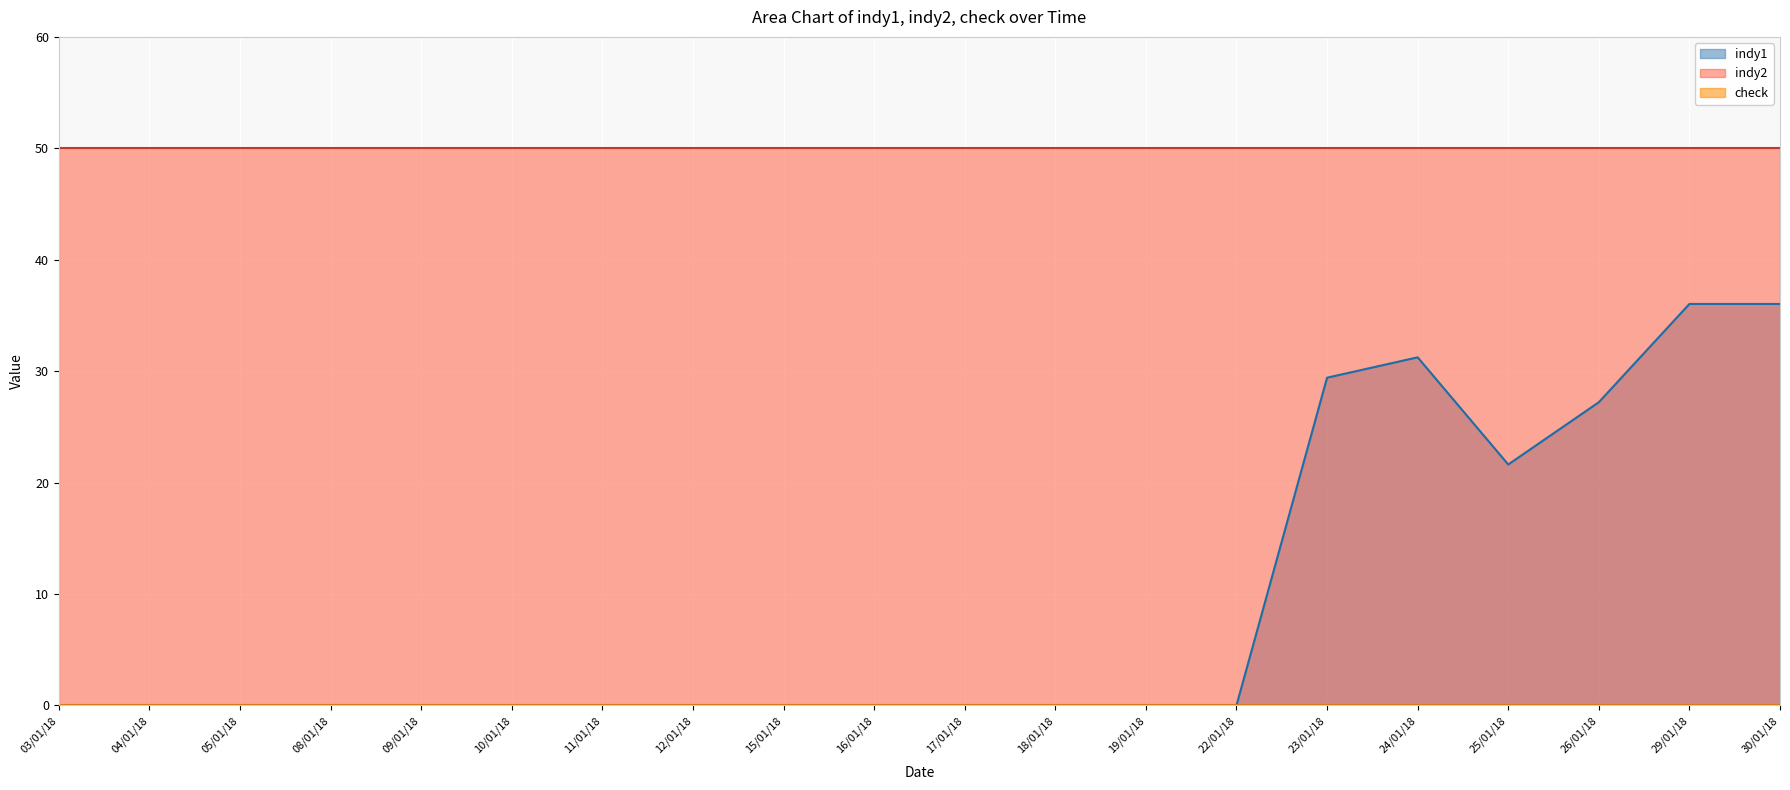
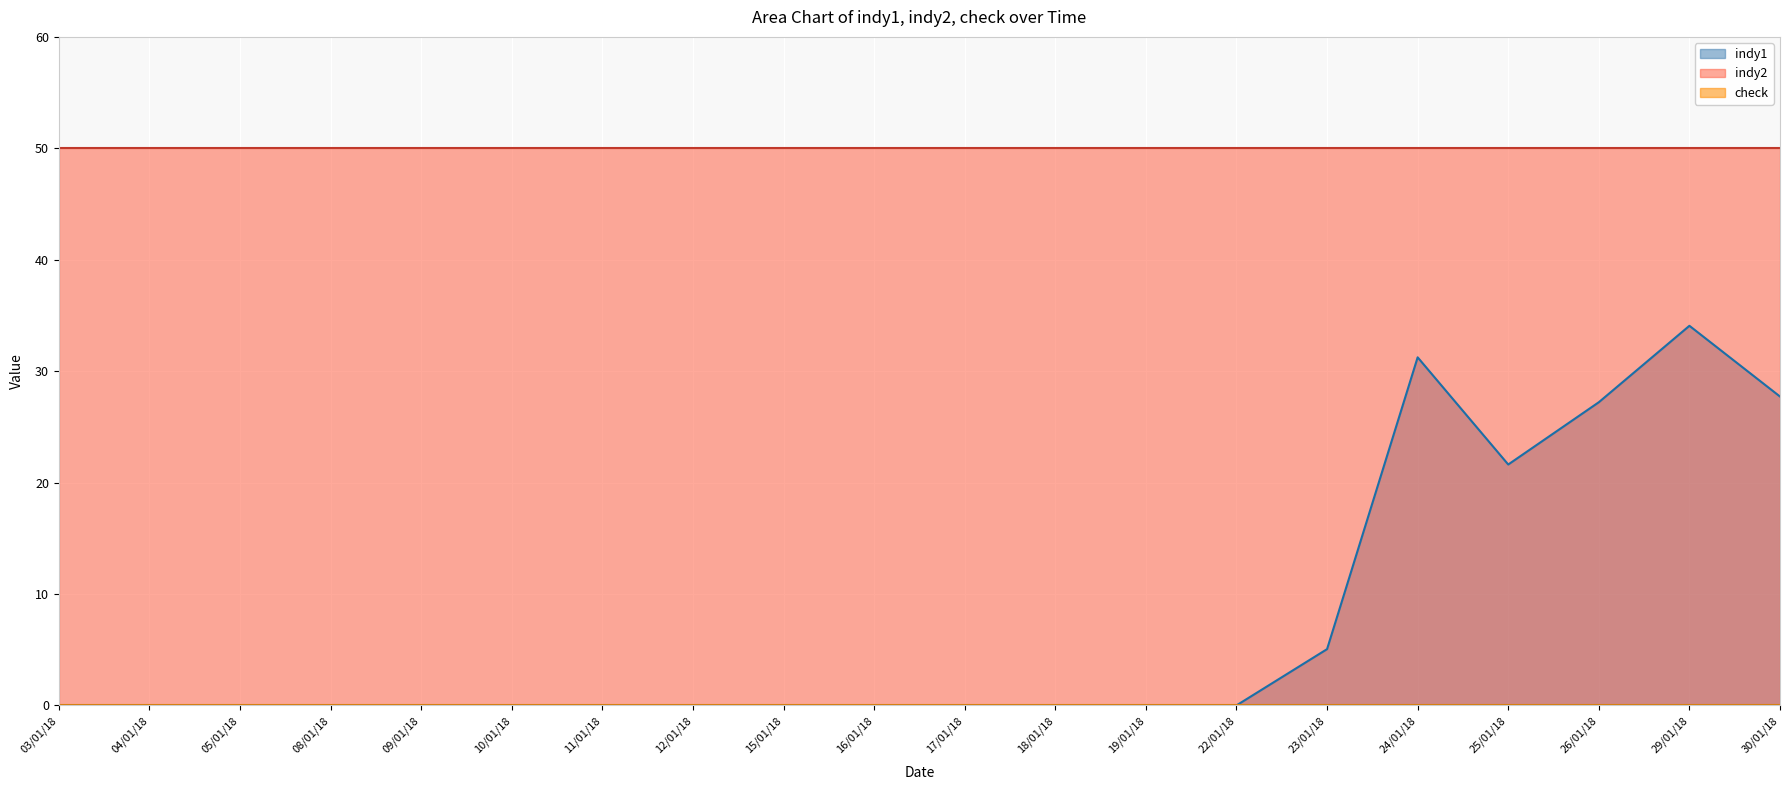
indy1, 23/01/18: 29.4 -> 5.1
indy1, 29/01/18: 36.0 -> 34.1
indy1, 30/01/18: 36.0 -> 27.7
